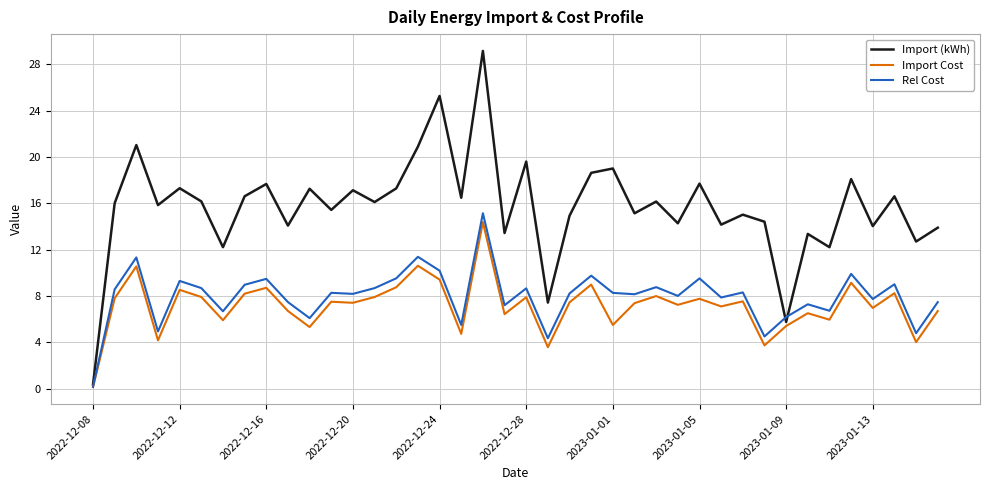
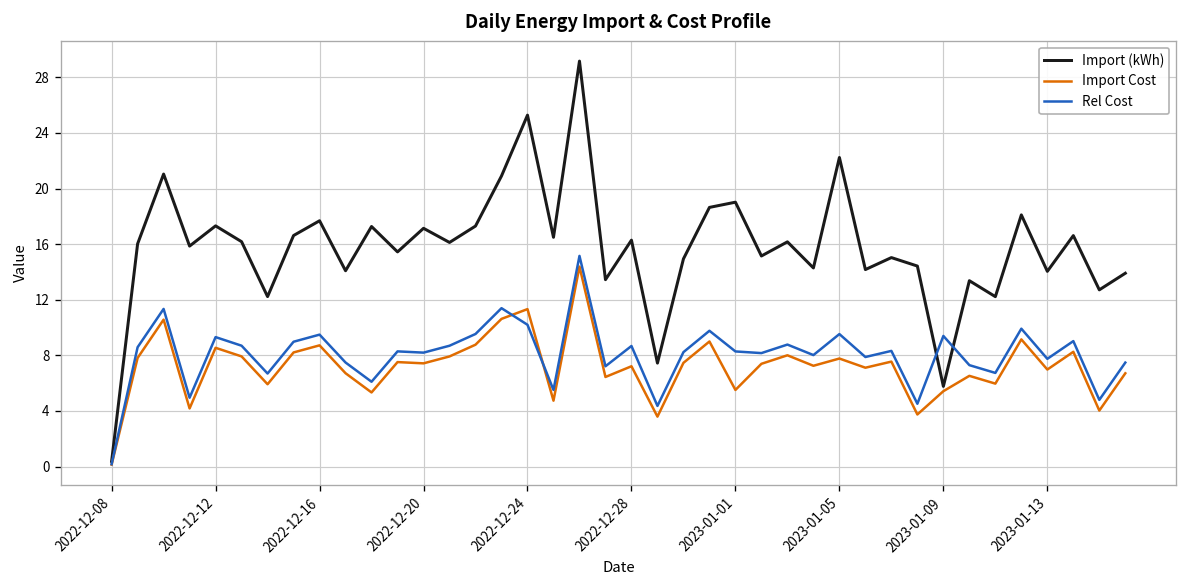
Import Cost, 2022-12-24: 9.4 -> 11.3
Import (kWh), 2022-12-28: 19.6 -> 16.3
Import Cost, 2022-12-28: 7.9 -> 7.2
Import (kWh), 2023-01-05: 17.7 -> 22.2
Rel Cost, 2023-01-09: 6.2 -> 9.4
